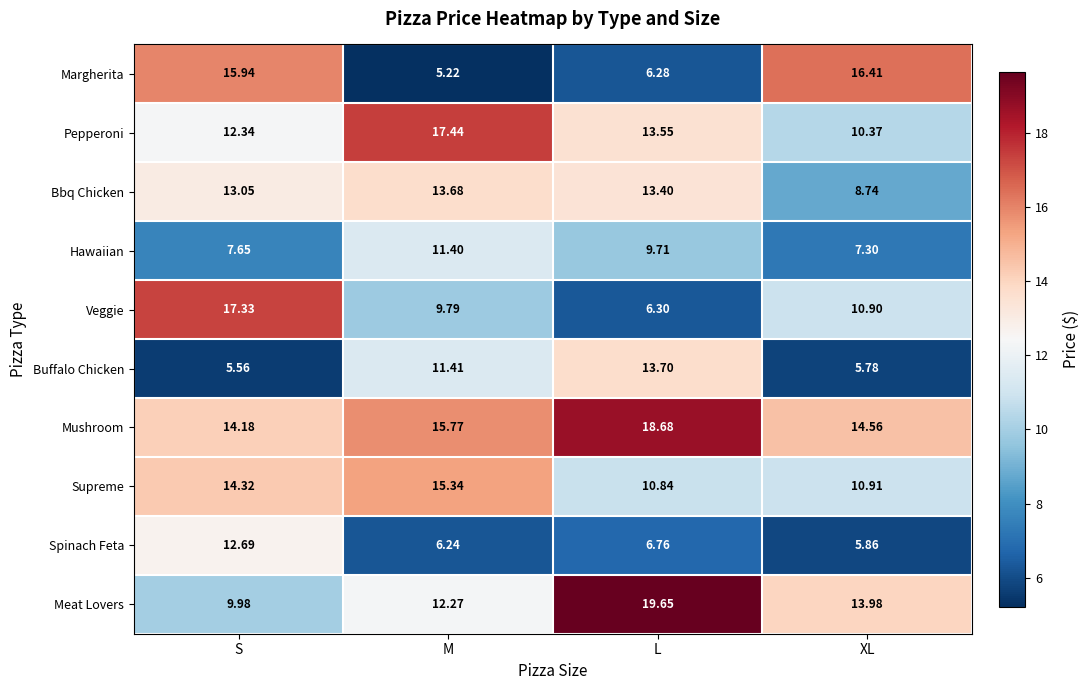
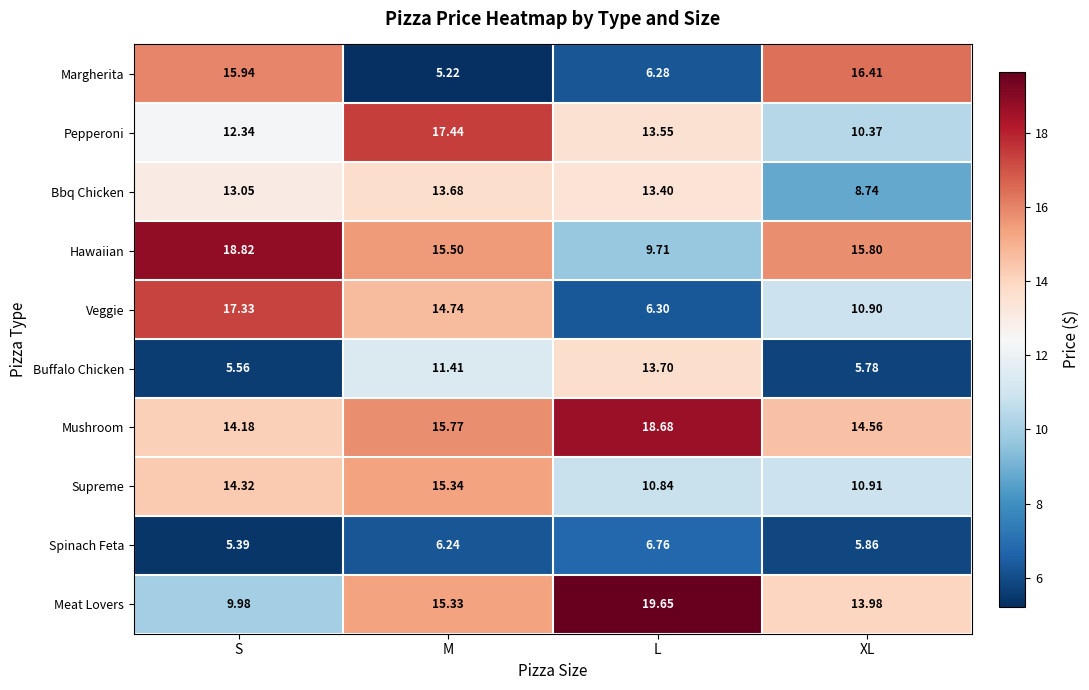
Hawaiian, S: 7.65 -> 18.82
Hawaiian, M: 11.40 -> 15.50
Hawaiian, XL: 7.30 -> 15.80
Veggie, M: 9.79 -> 14.74
Spinach Feta, S: 12.69 -> 5.39
Meat Lovers, M: 12.27 -> 15.33
